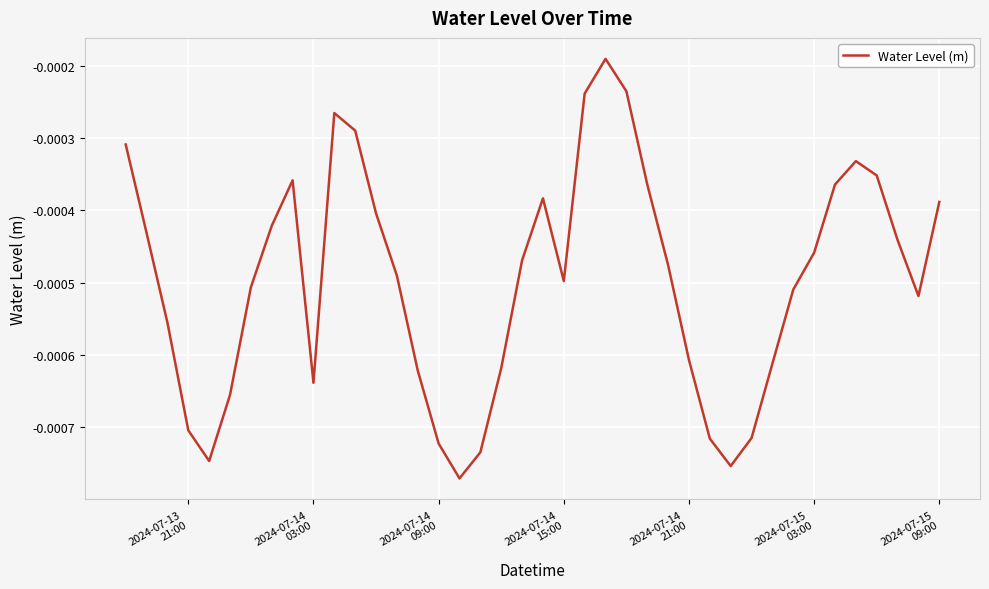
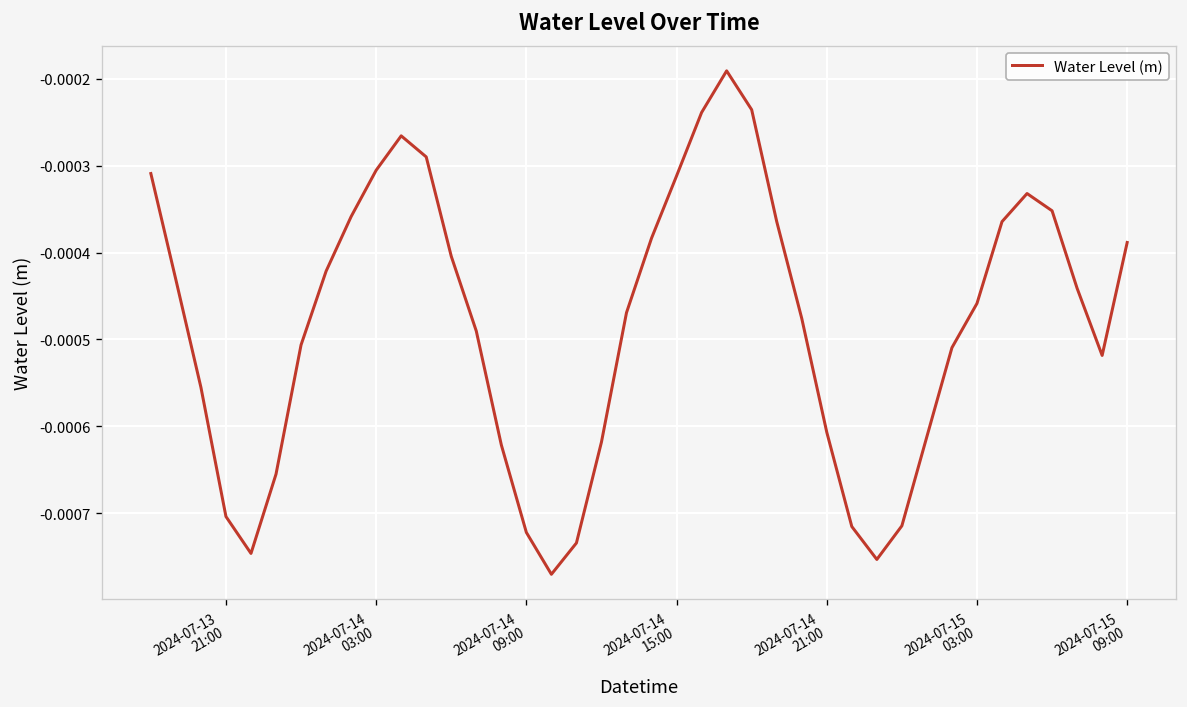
2024-07-14 03:00: -0.00064 -> -0.00031
2024-07-14 15:00: -0.00050 -> -0.00031
